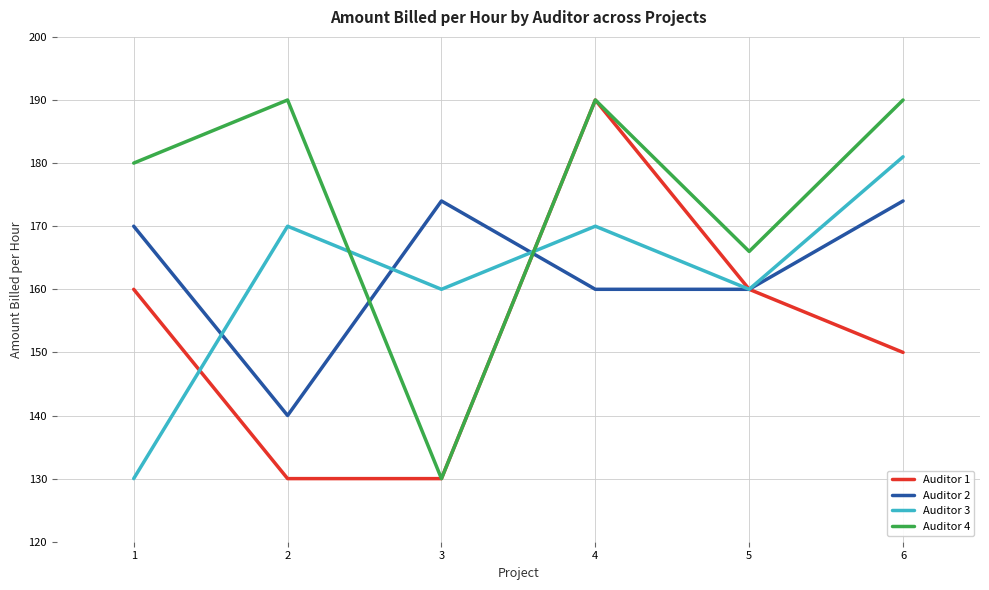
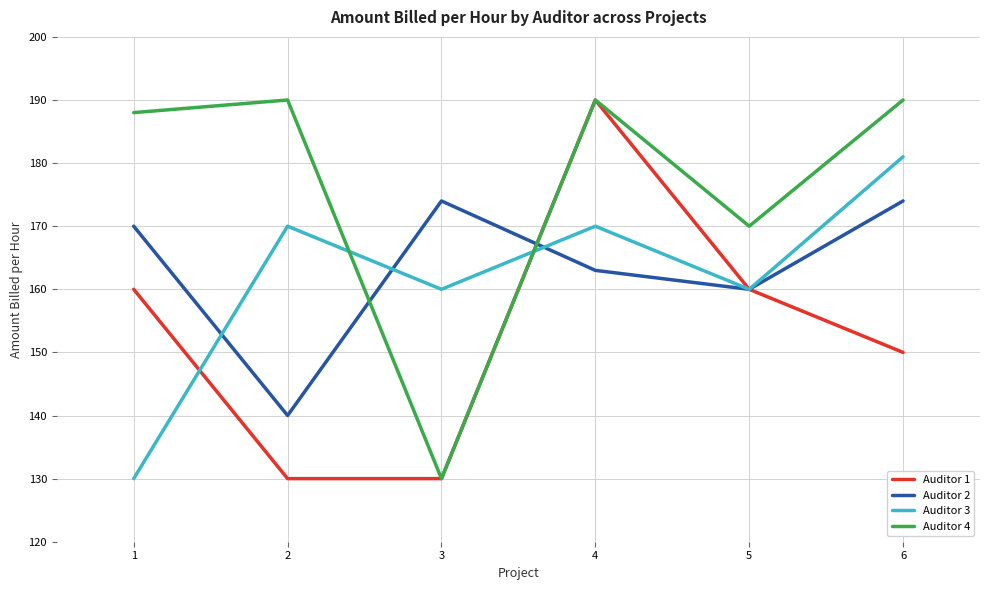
Auditor 4, 1: 180 -> 188
Auditor 2, 4: 160 -> 163
Auditor 4, 5: 166 -> 170
